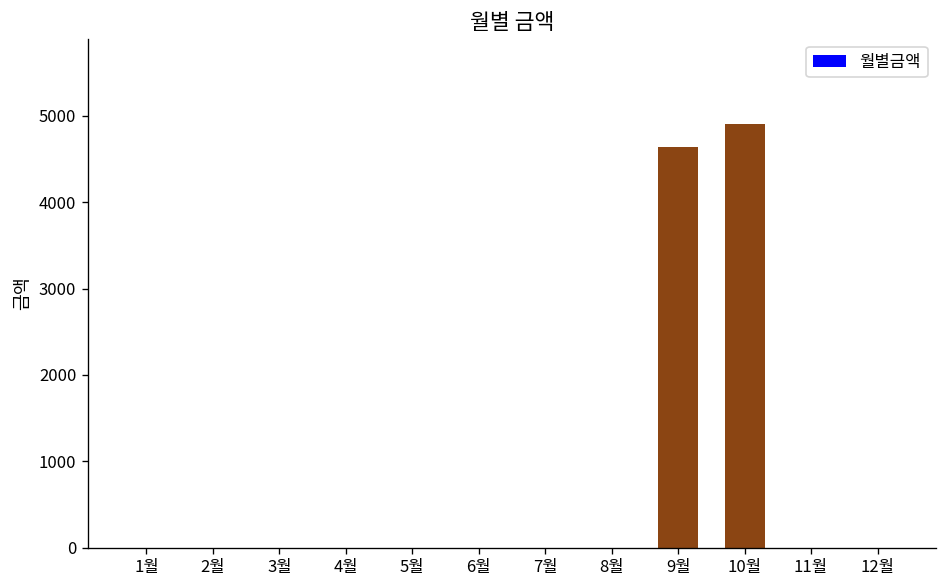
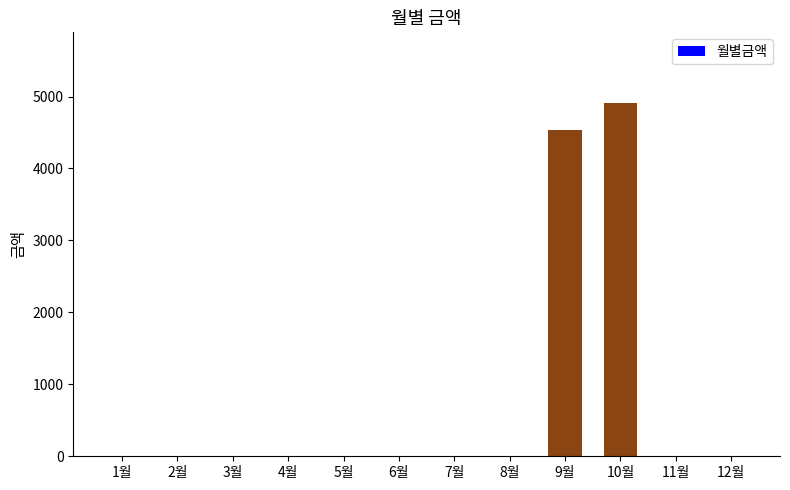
9월: 4600 -> 4500
